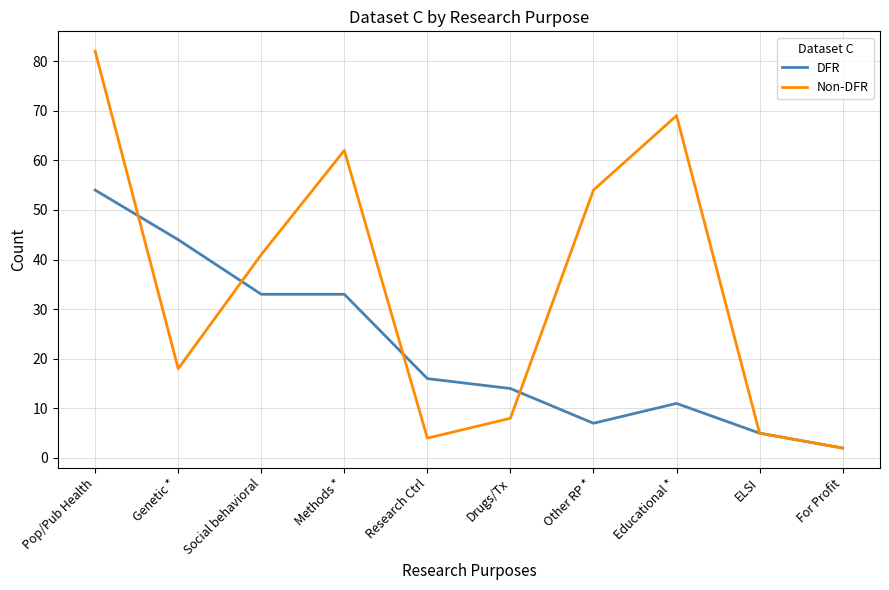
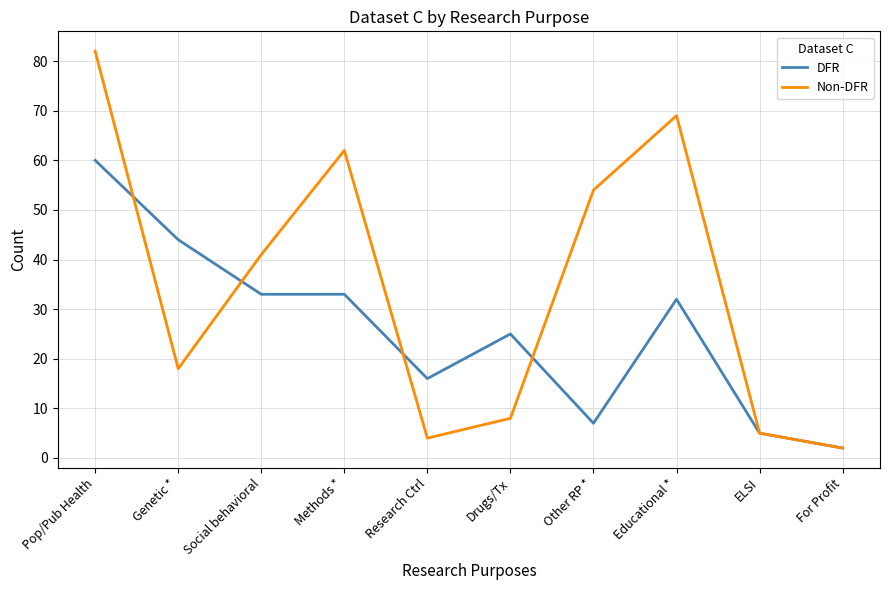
DFR, Pop/Pub Health: 54 -> 60
DFR, Drugs/Tx: 14 -> 25
DFR, Educational *: 11 -> 32
